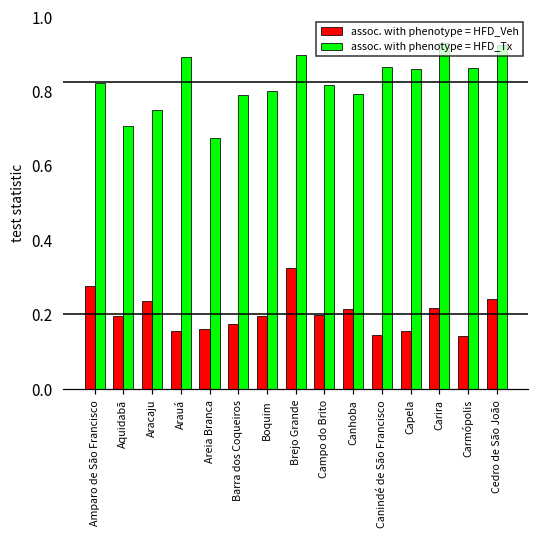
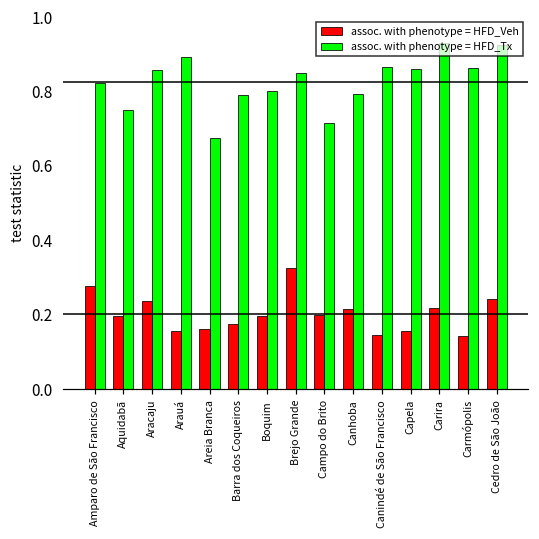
assoc. with phenotype = HFD_Tx, Aquidabã: 0.71 -> 0.75
assoc. with phenotype = HFD_Tx, Aracaju: 0.75 -> 0.86
assoc. with phenotype = HFD_Tx, Brejo Grande: 0.90 -> 0.85
assoc. with phenotype = HFD_Tx, Campo do Brito: 0.82 -> 0.72
